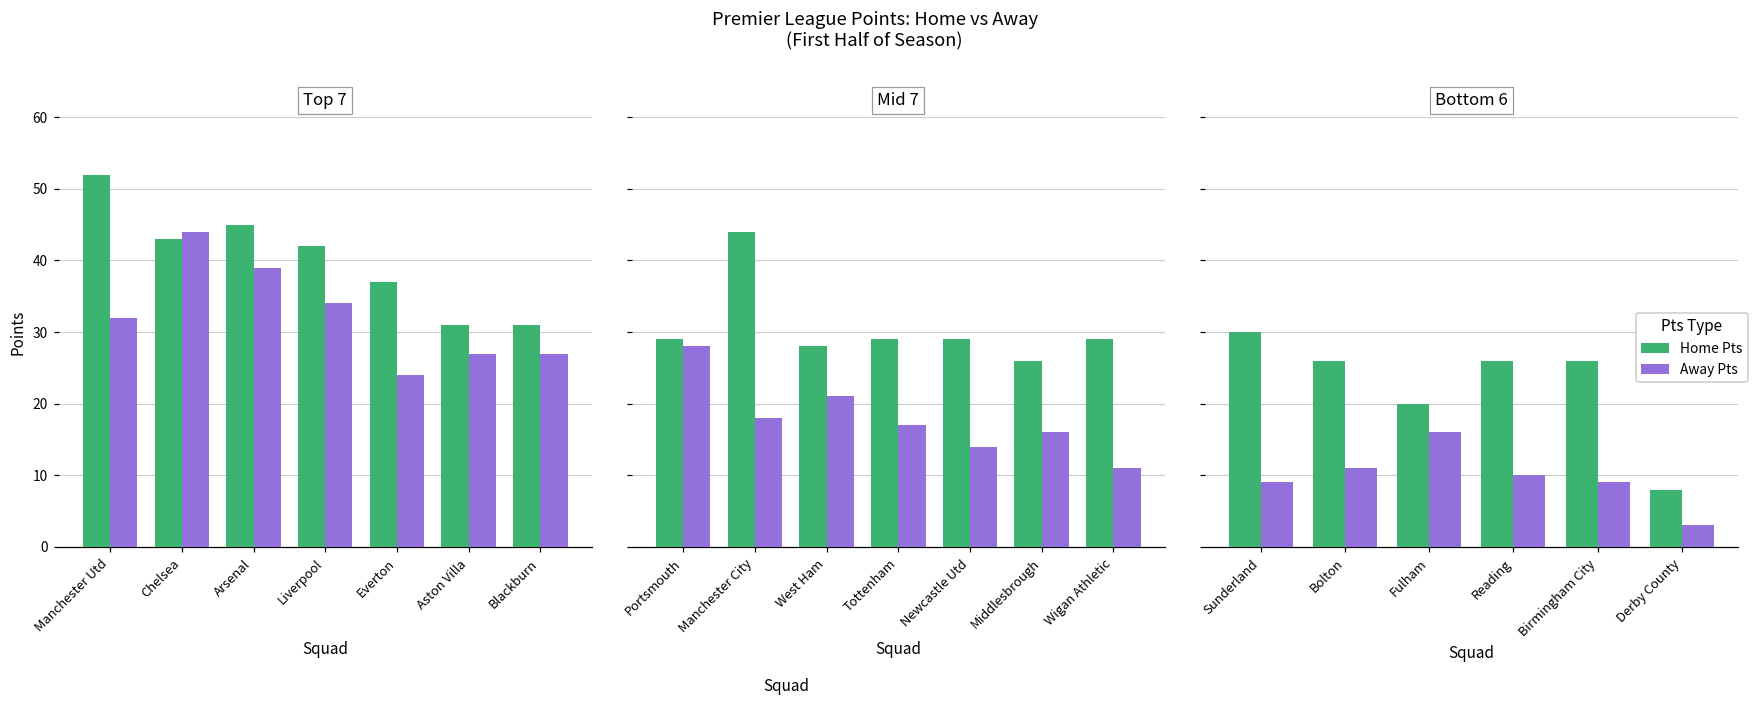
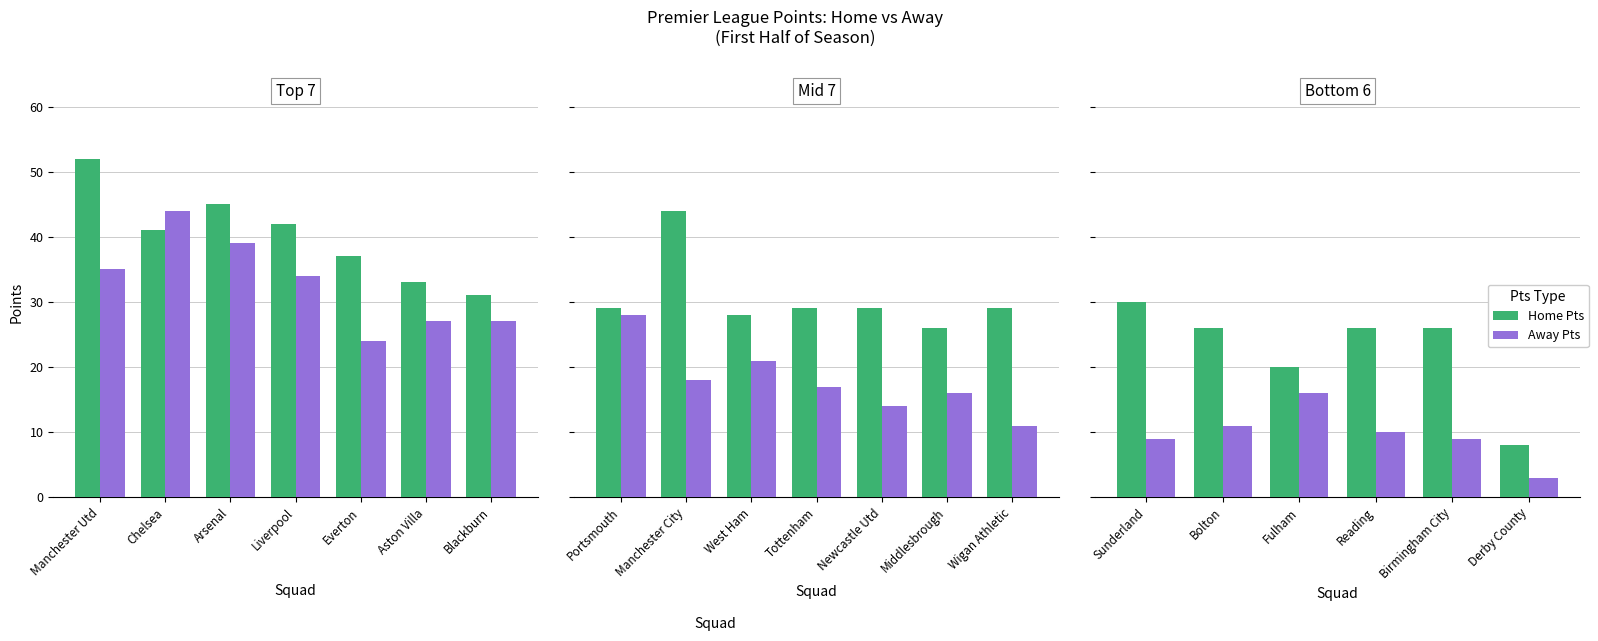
Top 7, Away Pts, Manchester Utd: 32 -> 35
Top 7, Home Pts, Chelsea: 43 -> 41
Top 7, Home Pts, Aston Villa: 31 -> 33
